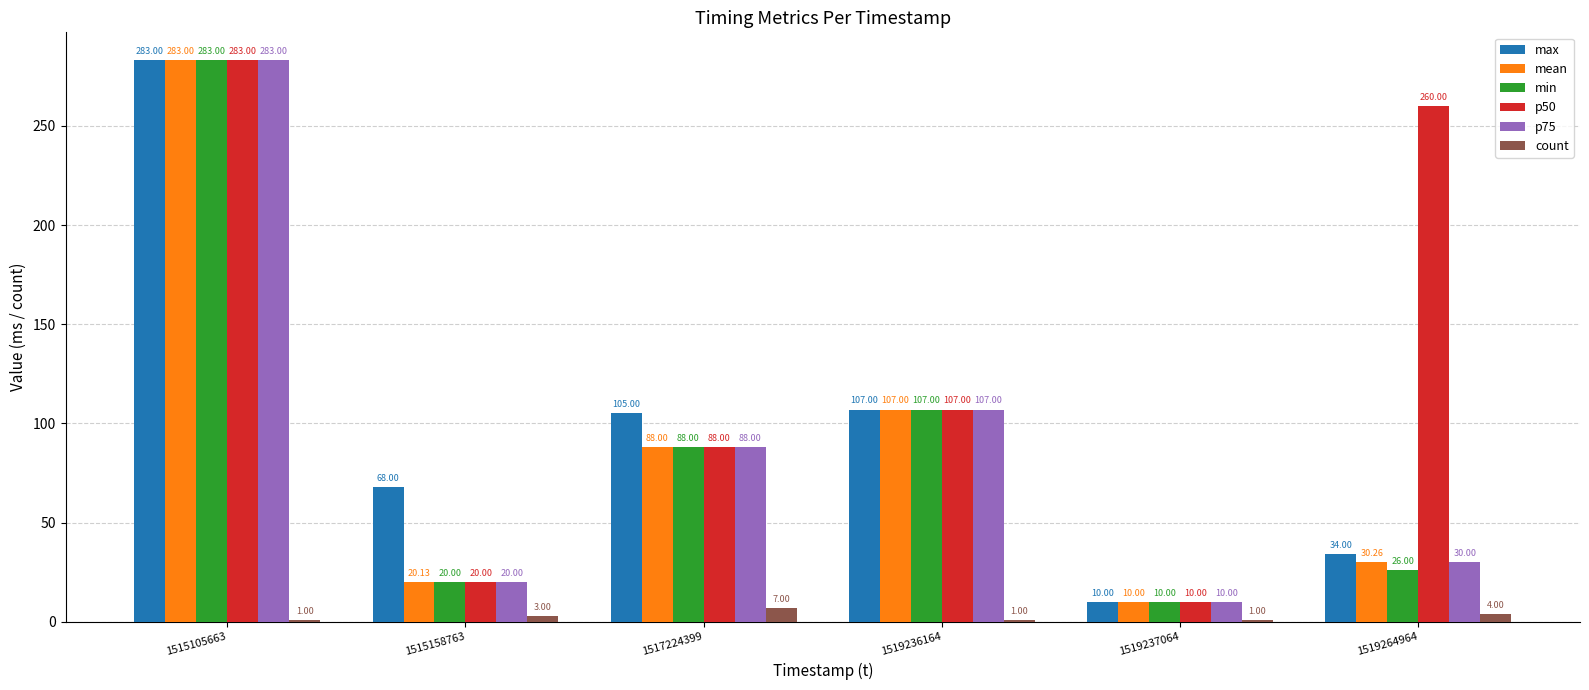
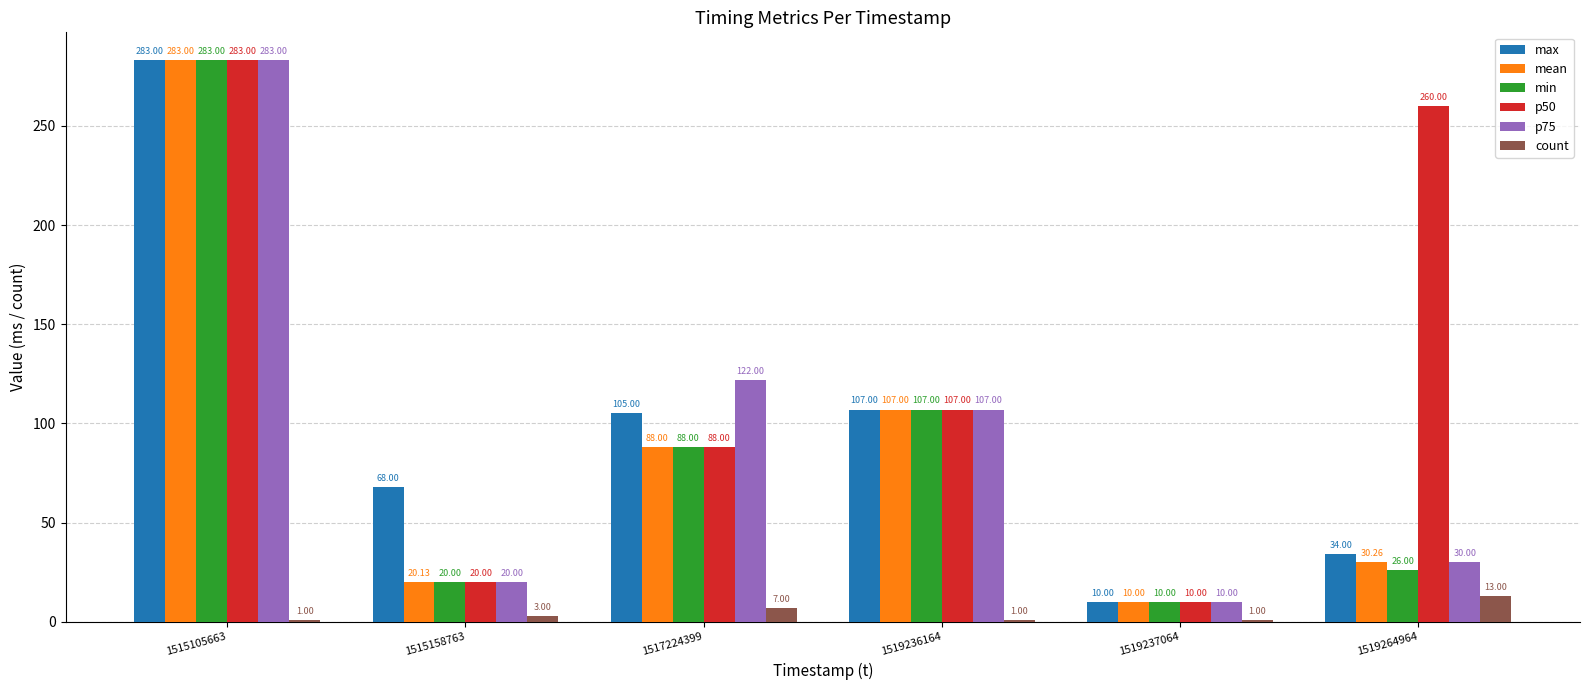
p75, 1517224399: 88.00 -> 122.00
count, 1519264964: 4.00 -> 13.00
